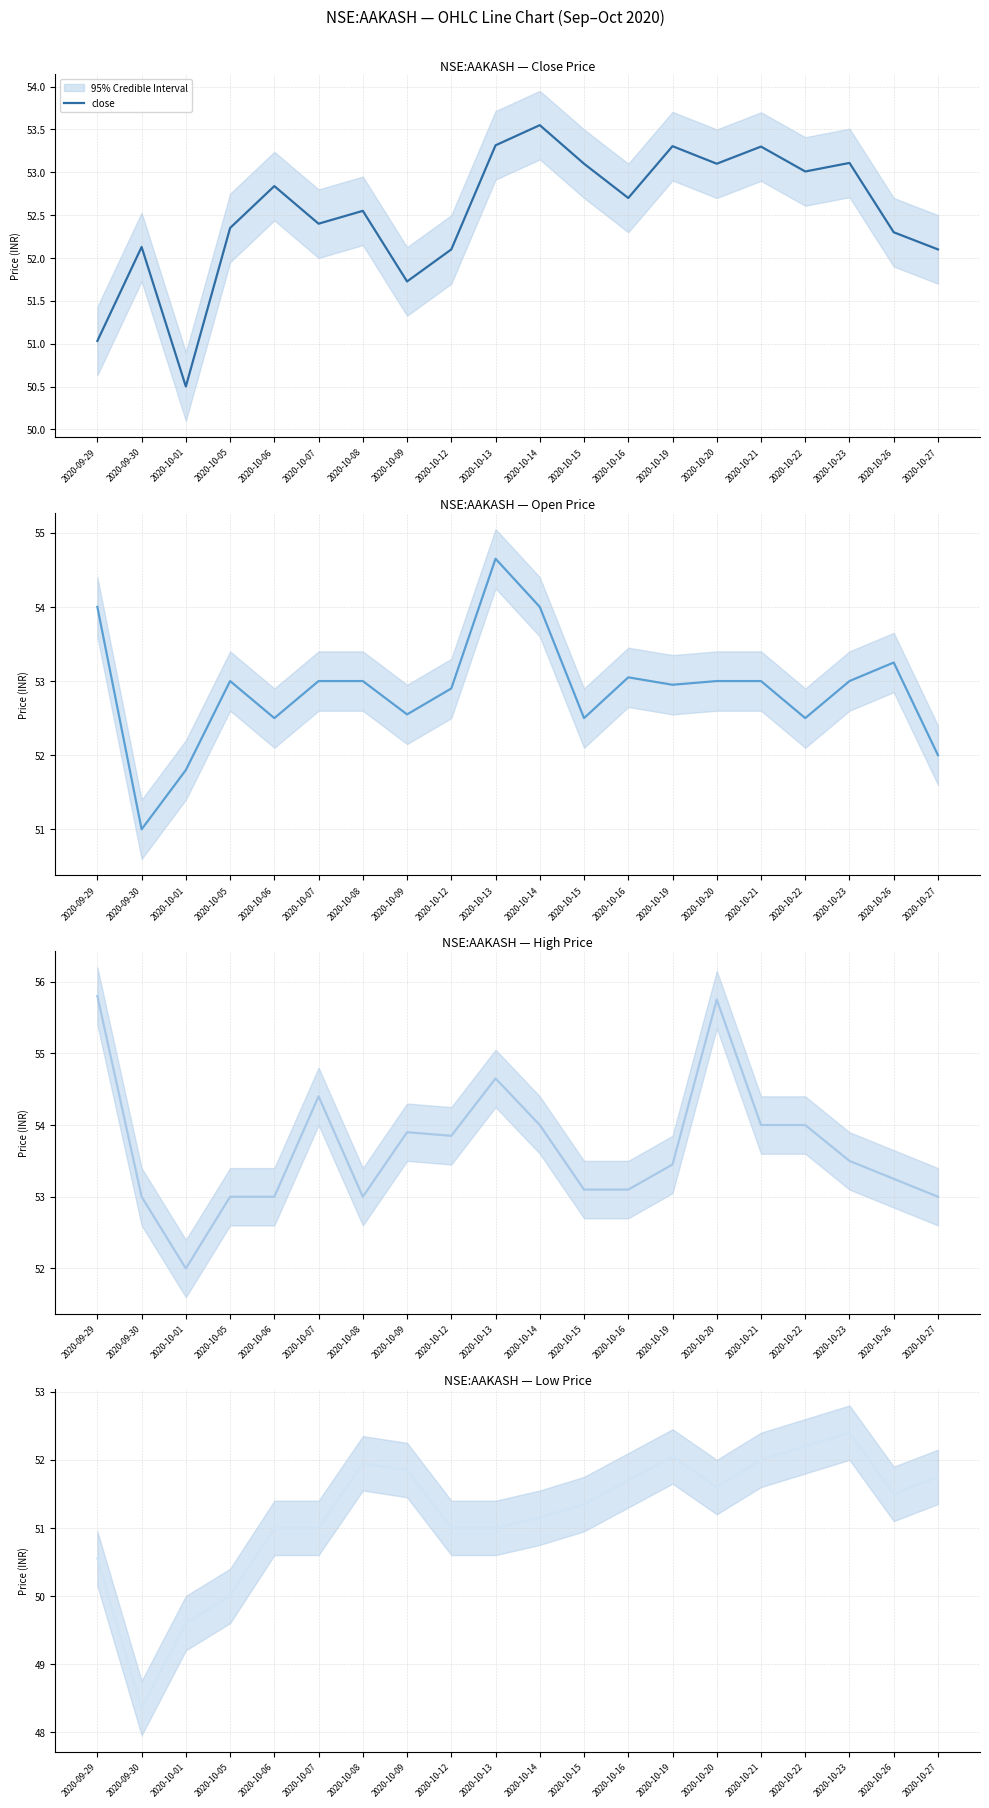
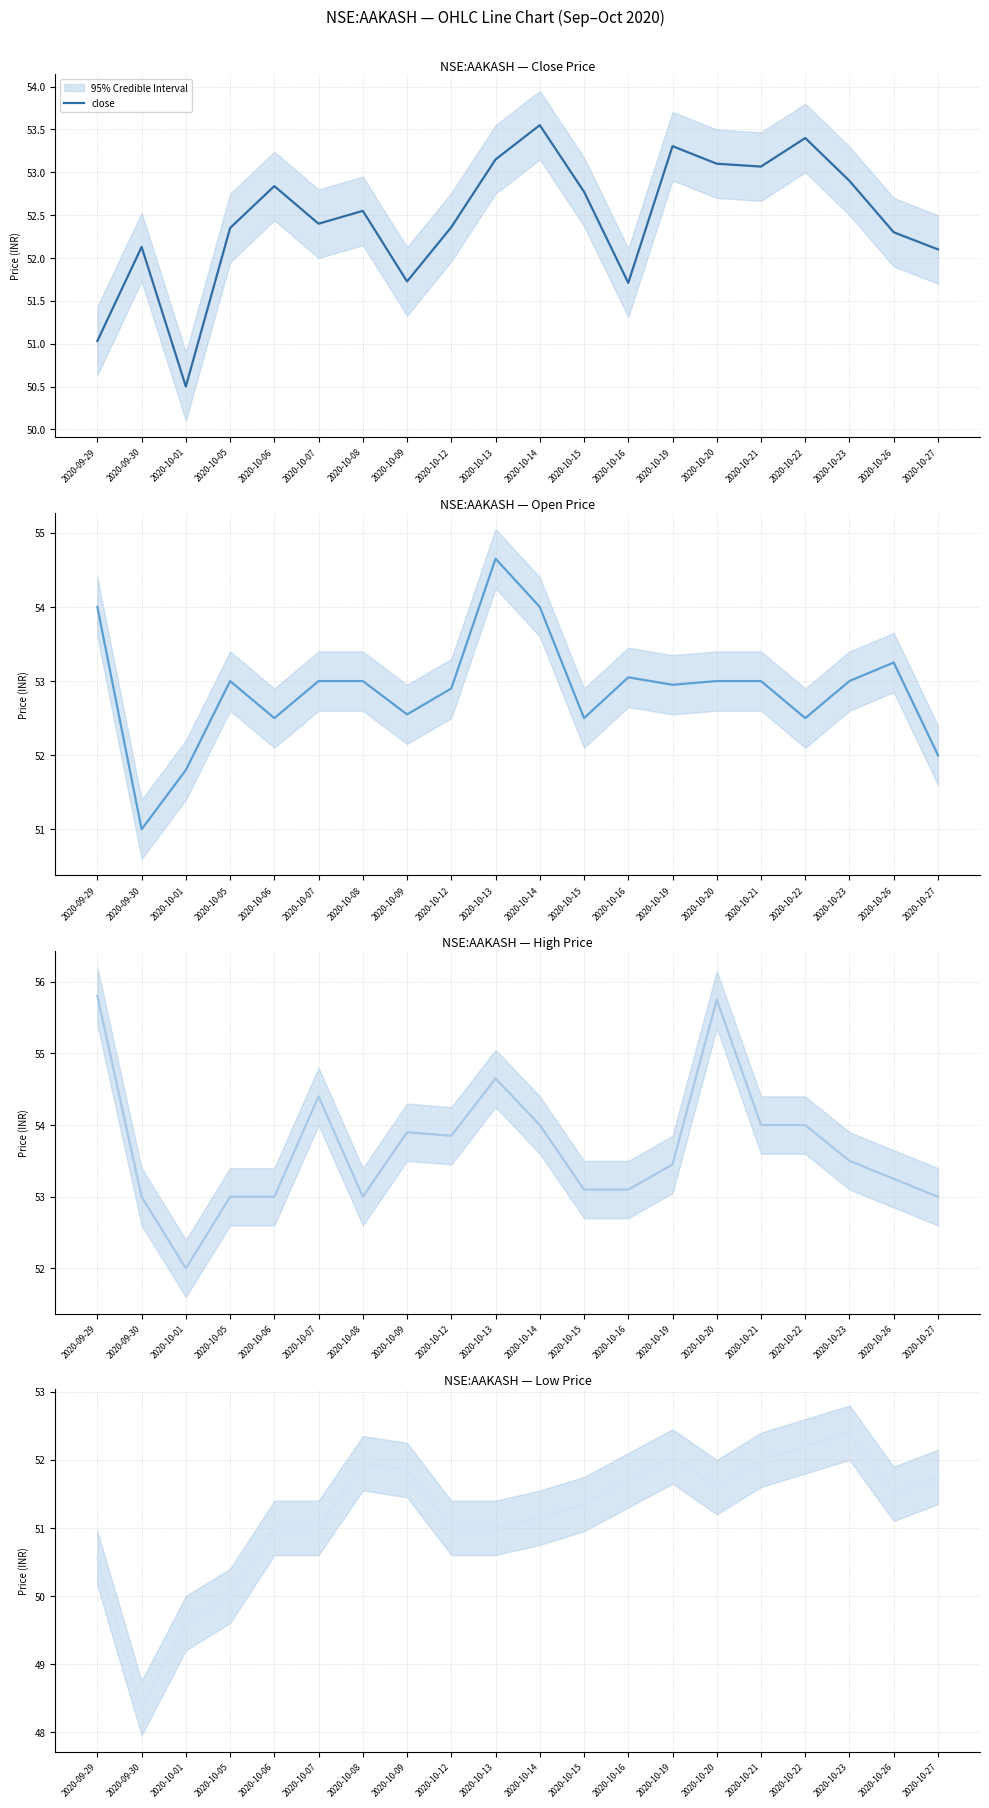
NSE:AAKASH — Close Price, close, 2020-10-12: 52.1 -> 52.4
NSE:AAKASH — Close Price, close, 2020-10-13: 53.3 -> 53.2
NSE:AAKASH — Close Price, close, 2020-10-15: 53.1 -> 52.8
NSE:AAKASH — Close Price, close, 2020-10-16: 52.7 -> 51.7
NSE:AAKASH — Close Price, close, 2020-10-21: 53.3 -> 53.1
NSE:AAKASH — Close Price, close, 2020-10-22: 53.0 -> 53.4
NSE:AAKASH — Close Price, close, 2020-10-23: 53.1 -> 52.9
